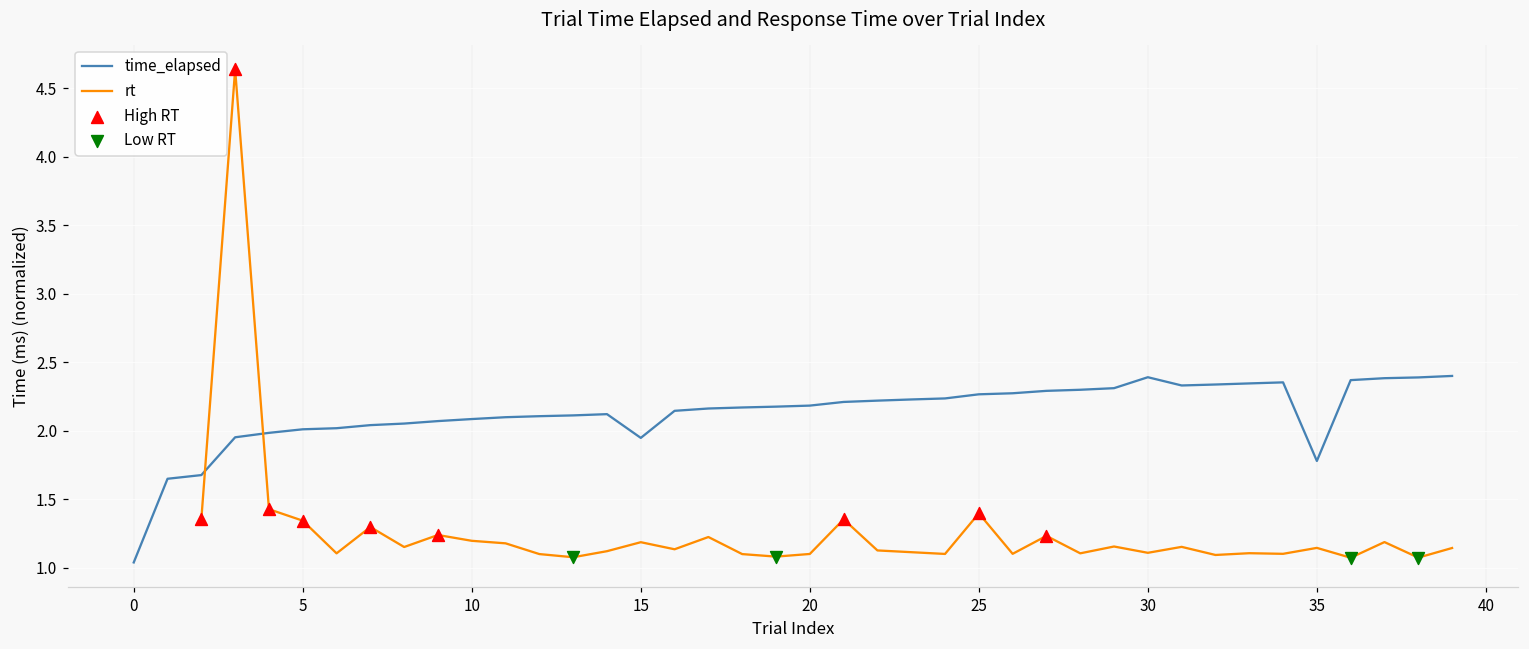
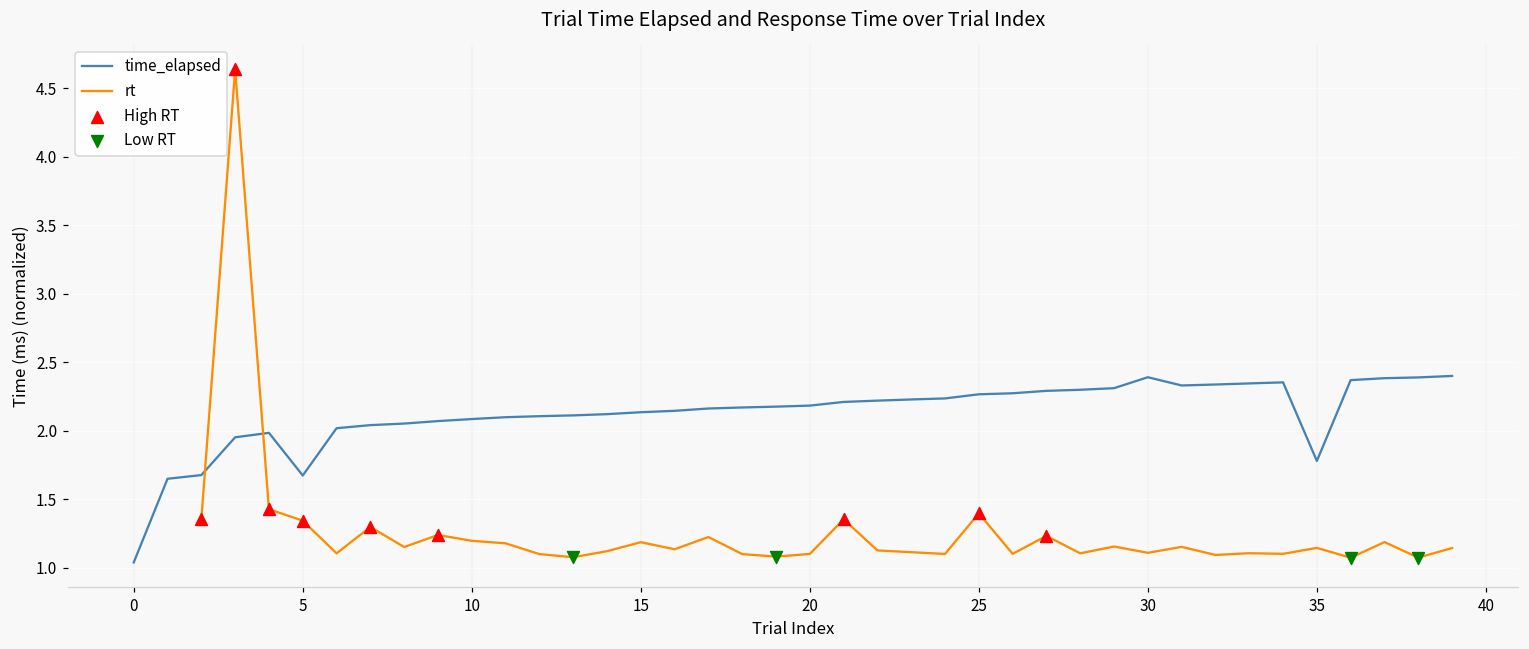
time_elapsed, 5: 2.01 -> 1.67
time_elapsed, 15: 1.95 -> 2.13
